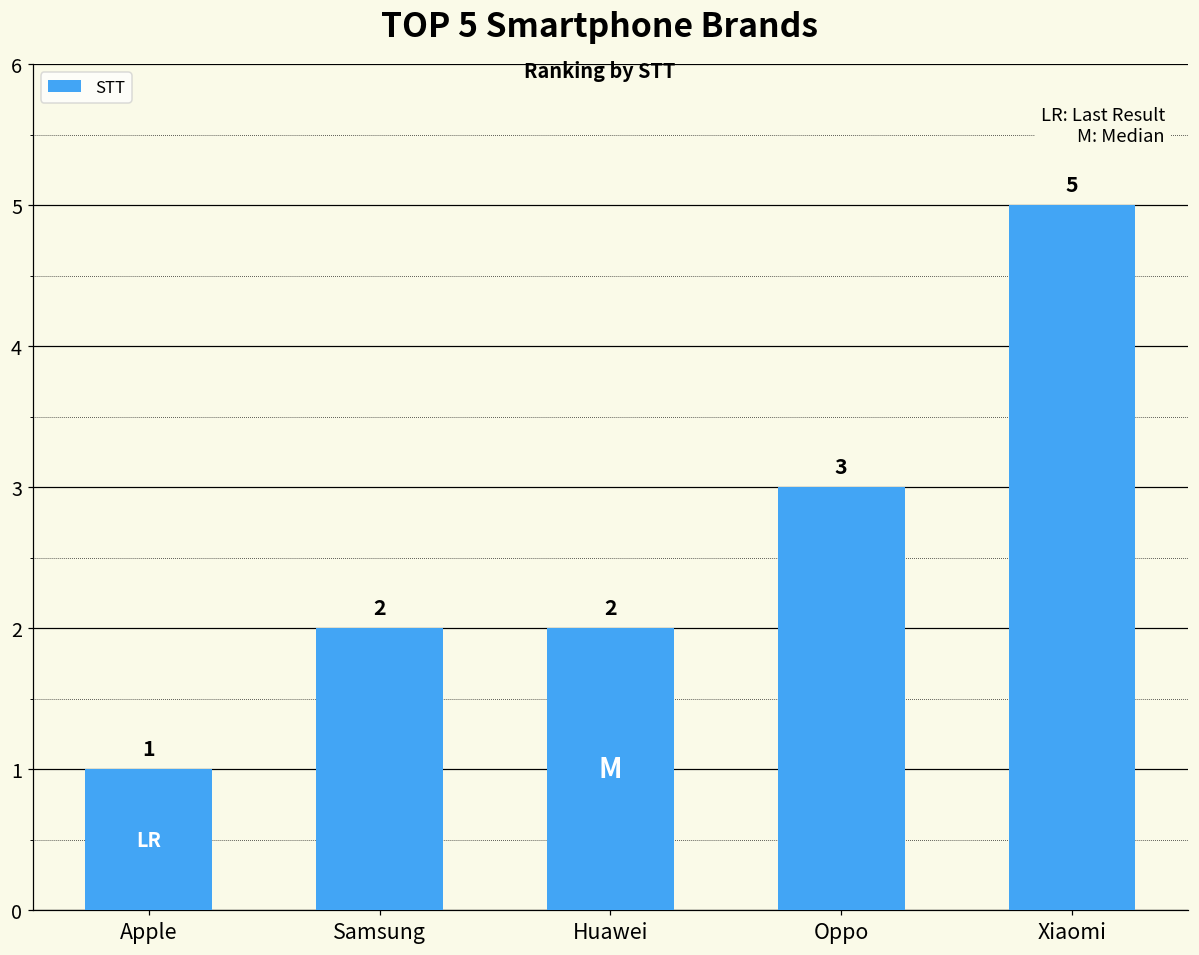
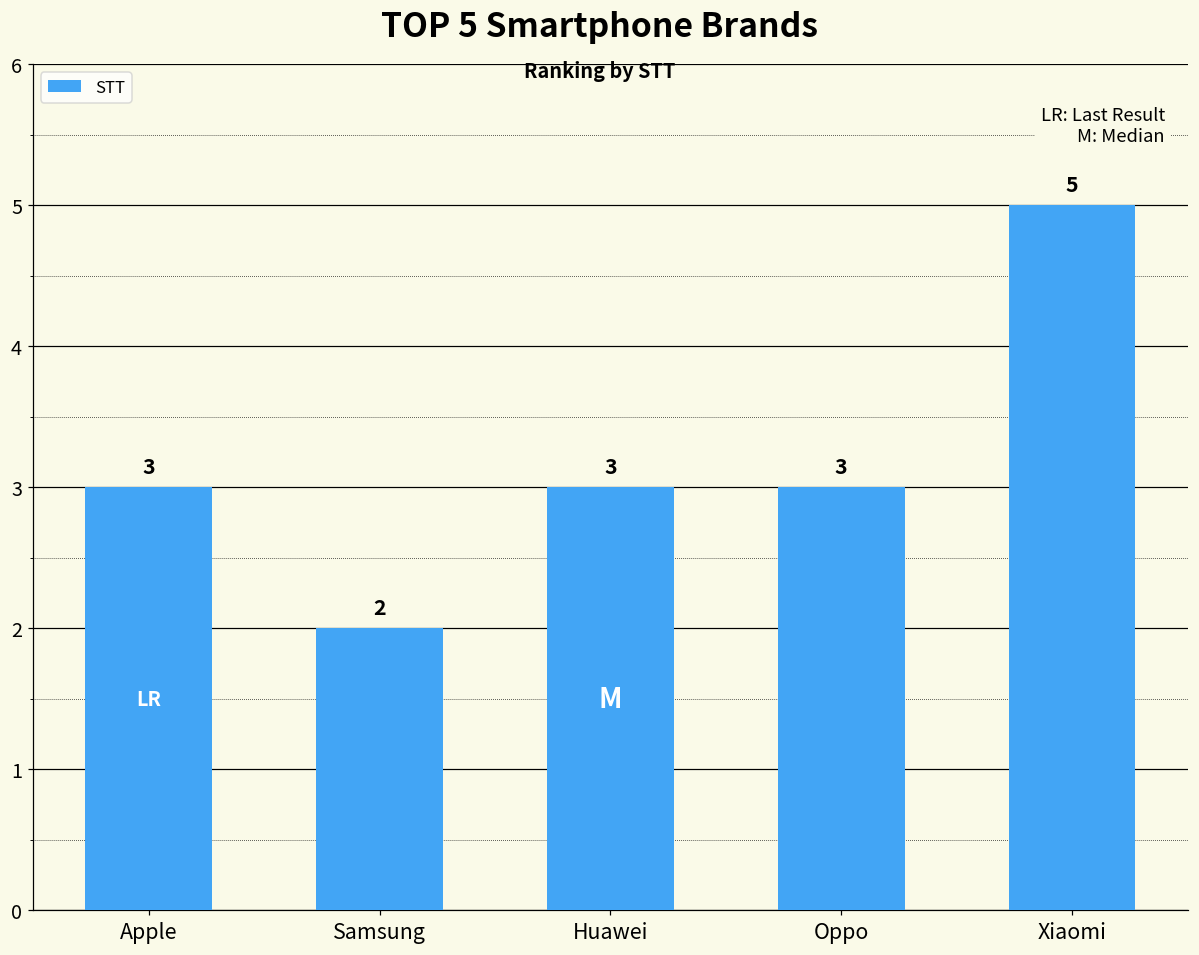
Apple: 1 -> 3
Huawei: 2 -> 3
